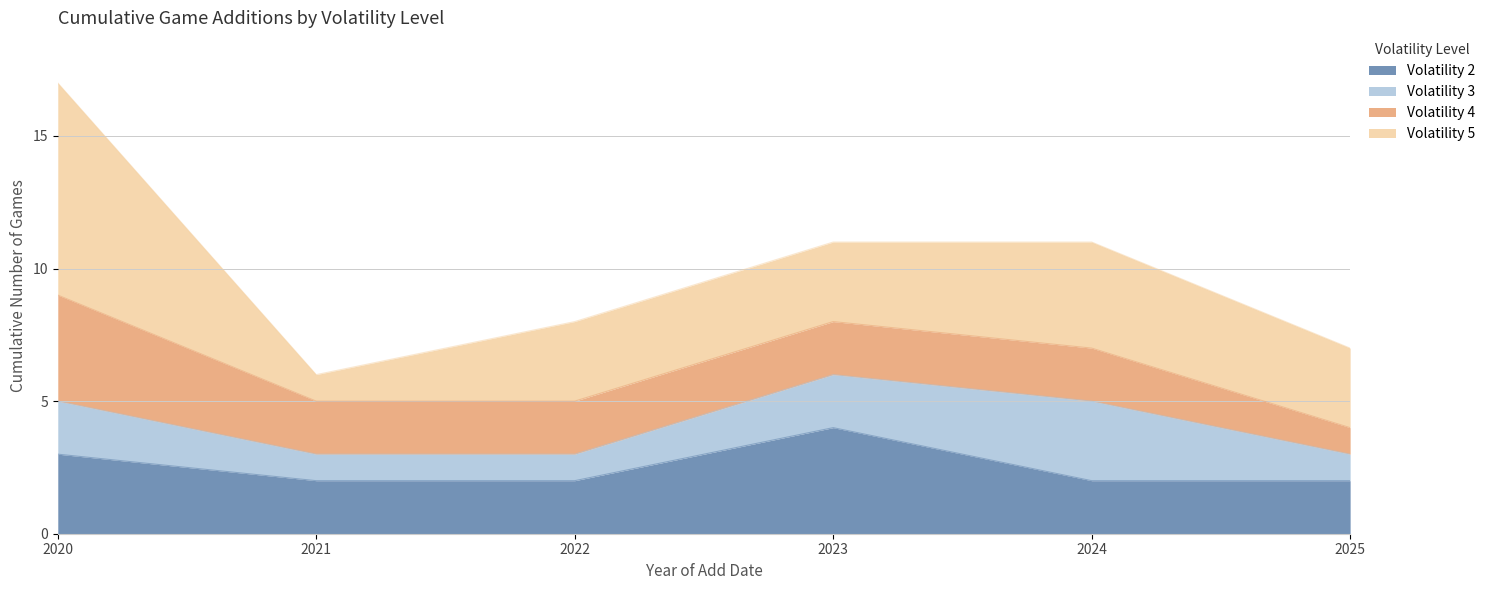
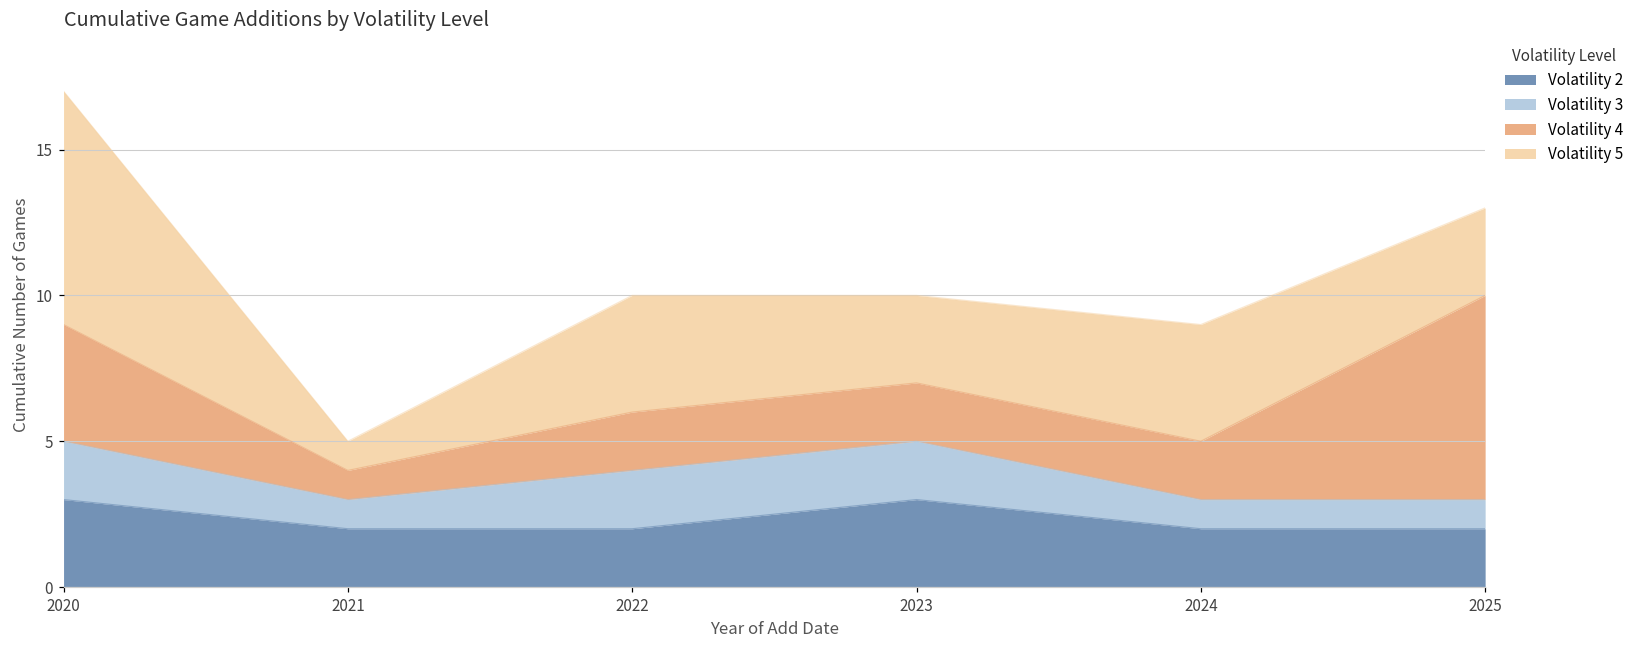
Volatility 4, 2021: 2 -> 1
Volatility 3, 2022: 1 -> 2
Volatility 5, 2022: 3 -> 4
Volatility 2, 2023: 4 -> 3
Volatility 3, 2024: 3 -> 1
Volatility 4, 2025: 1 -> 7
